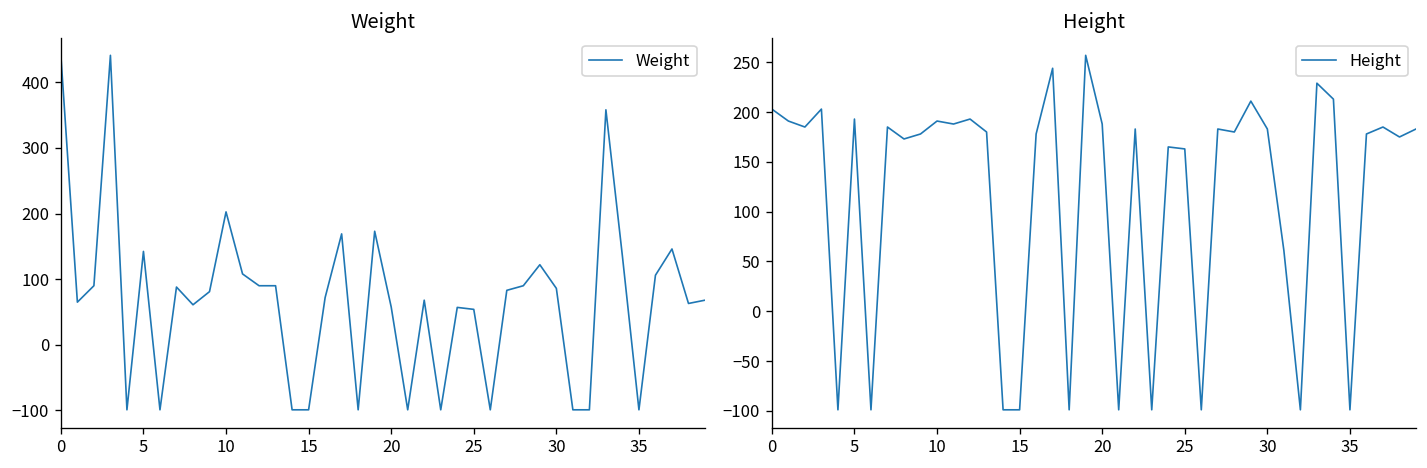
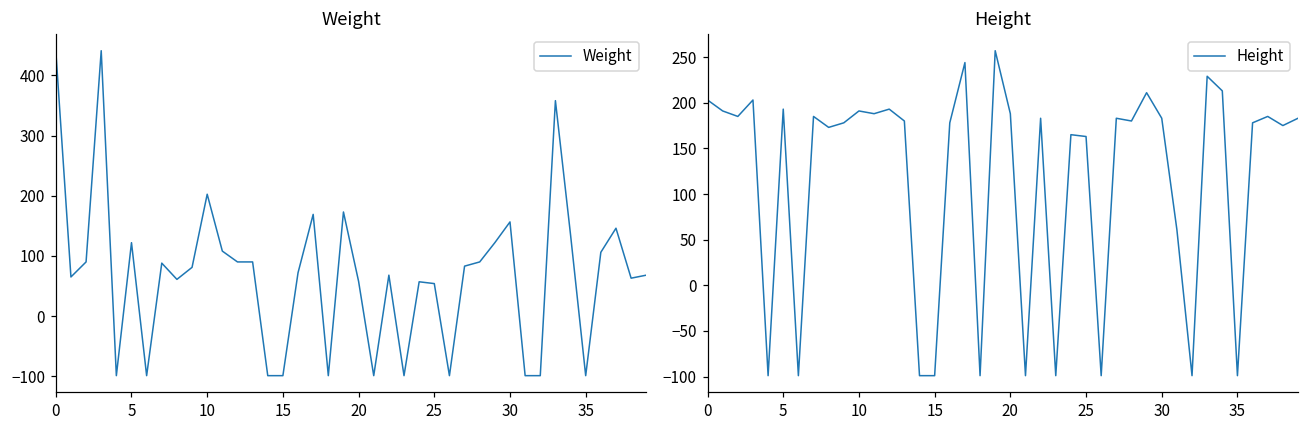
Weight, 5: 140 -> 120
Weight, 30: 90 -> 160
